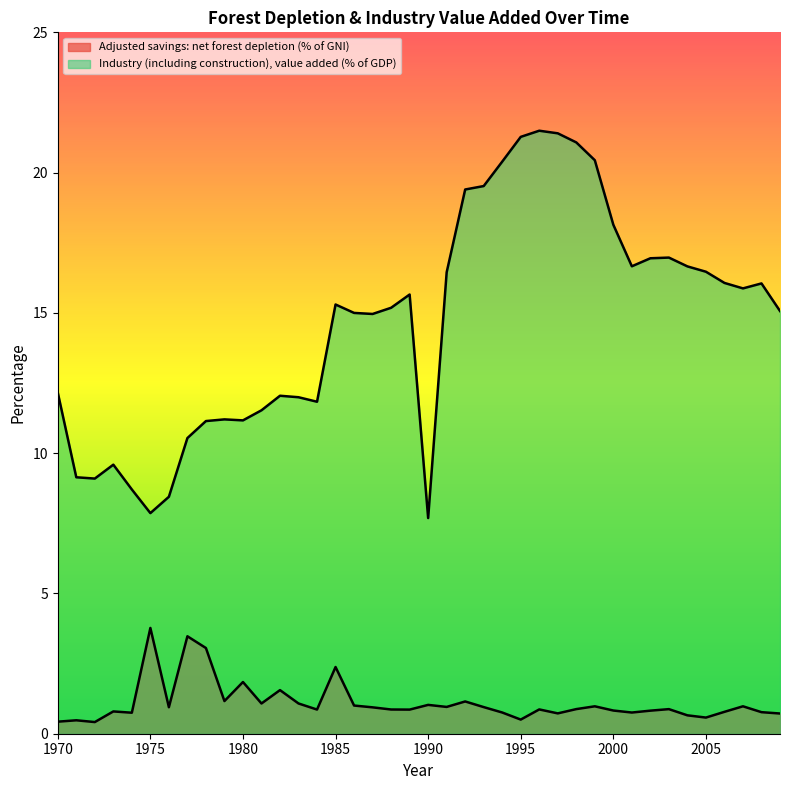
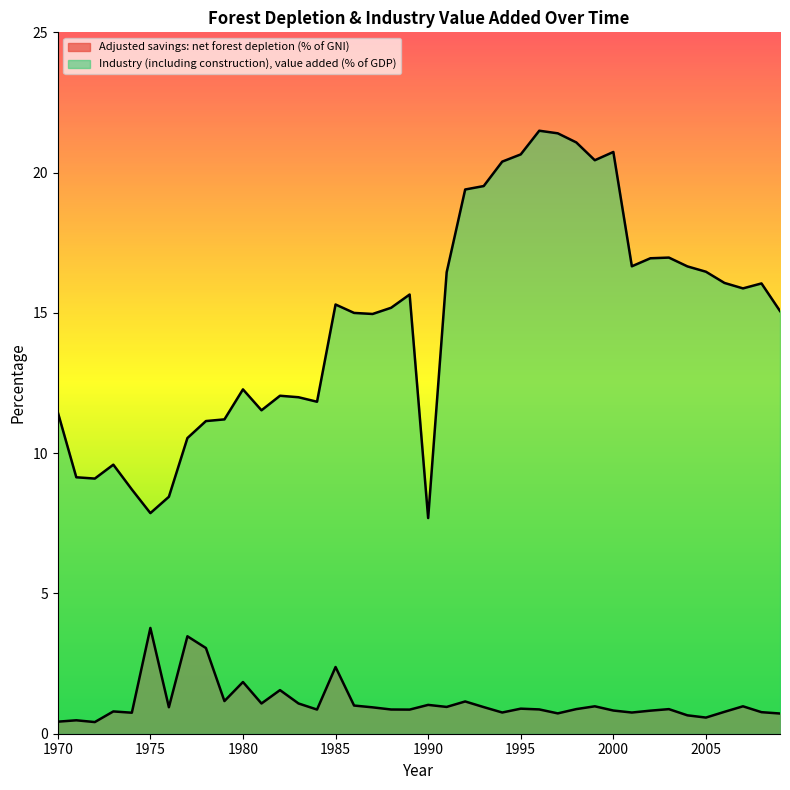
Industry (including construction), value added (% of GDP), 1970: 12.2 -> 11.5
Industry (including construction), value added (% of GDP), 1980: 11.2 -> 12.3
Adjusted savings: net forest depletion (% of GNI), 1995: 0.5 -> 0.9
Industry (including construction), value added (% of GDP), 1995: 21.3 -> 20.6
Industry (including construction), value added (% of GDP), 2000: 18.1 -> 20.7
